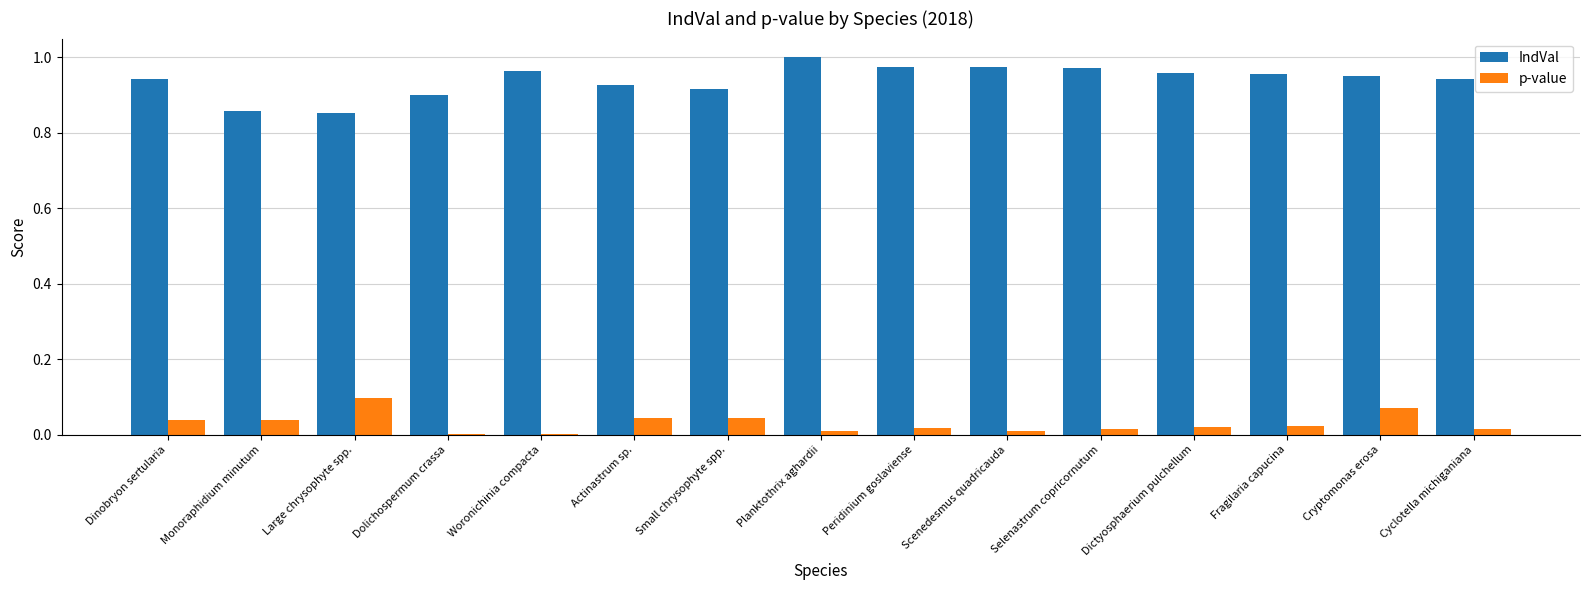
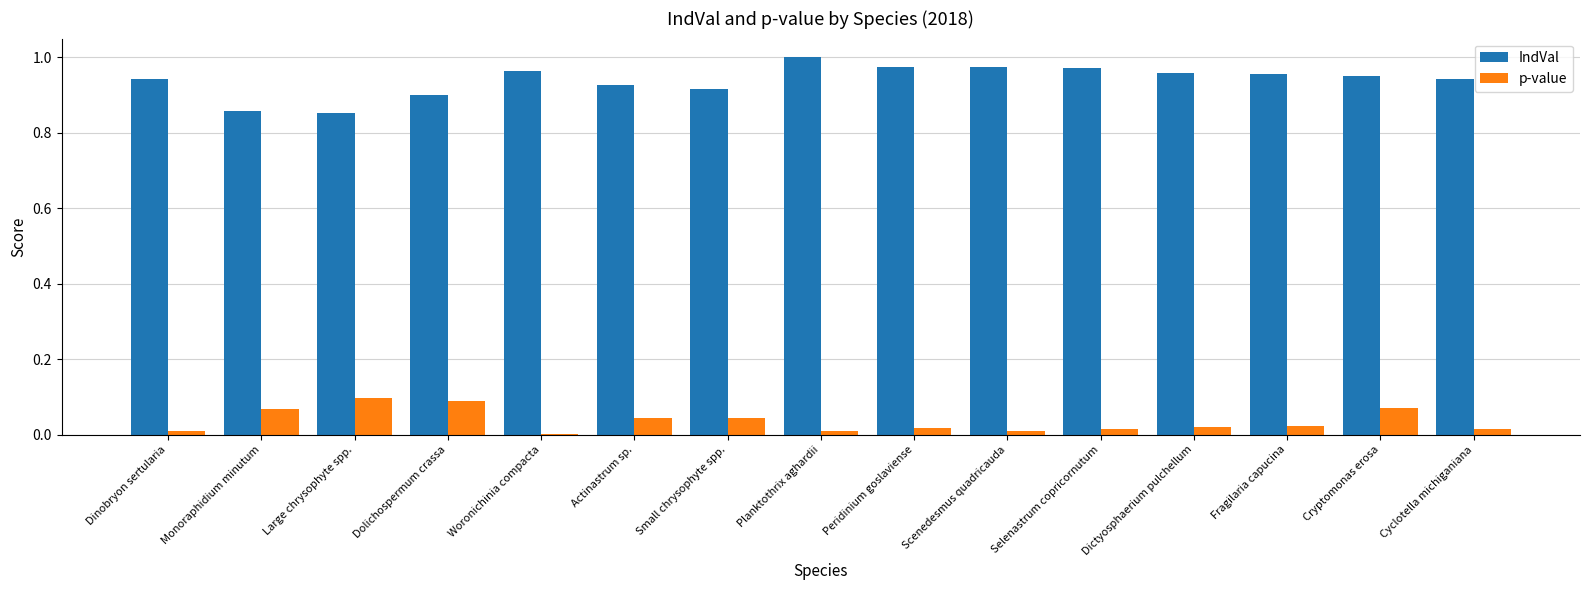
p-value, Dinobryon sertularia: 0.04 -> 0.01
p-value, Monoraphidium minutum: 0.04 -> 0.07
p-value, Dolichospermum crassa: 0.00 -> 0.09
